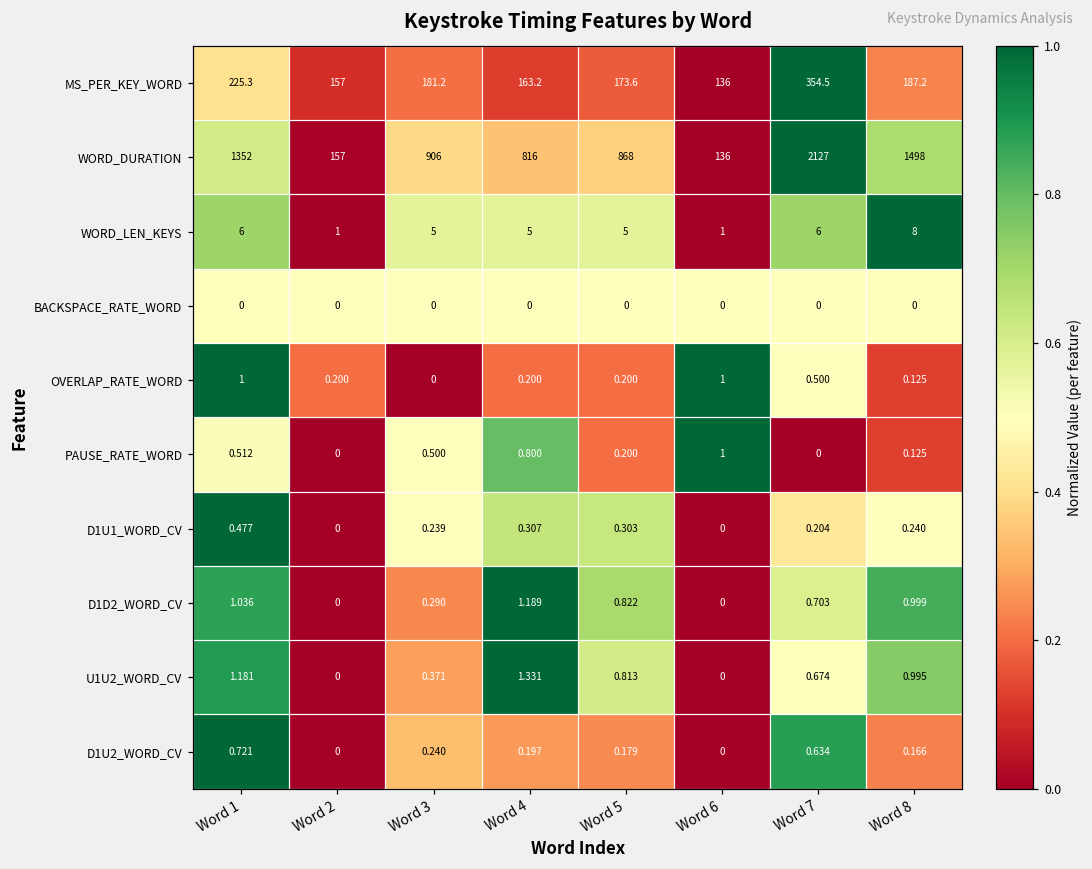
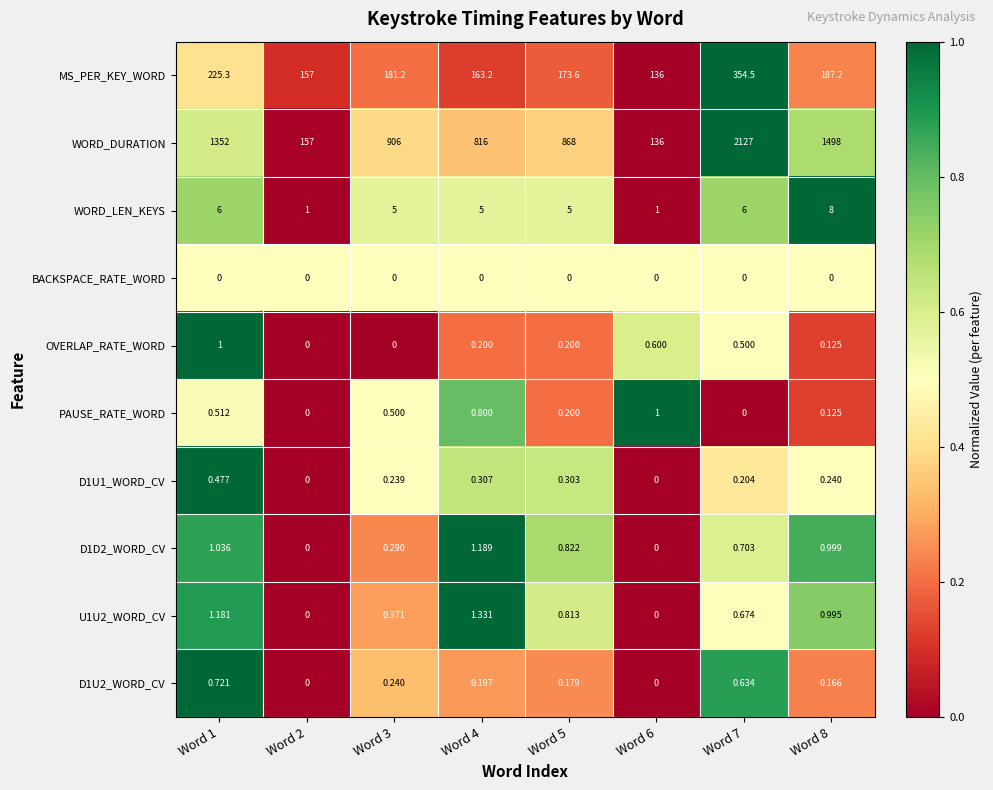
OVERLAP_RATE_WORD, Word 2: 0.200 -> 0
OVERLAP_RATE_WORD, Word 6: 1 -> 0.600
